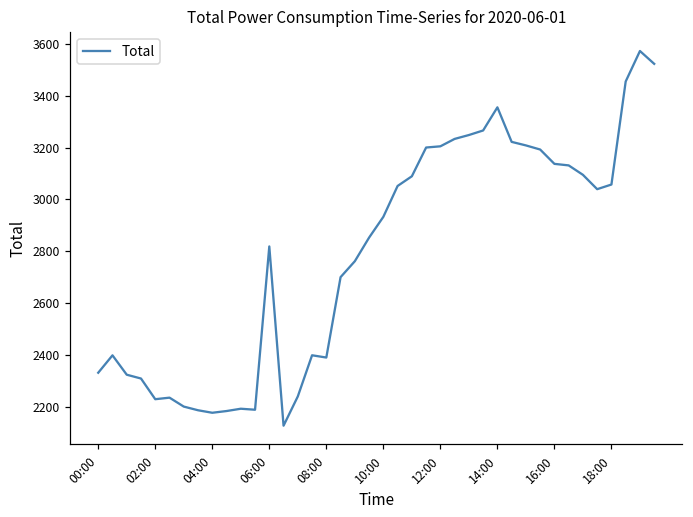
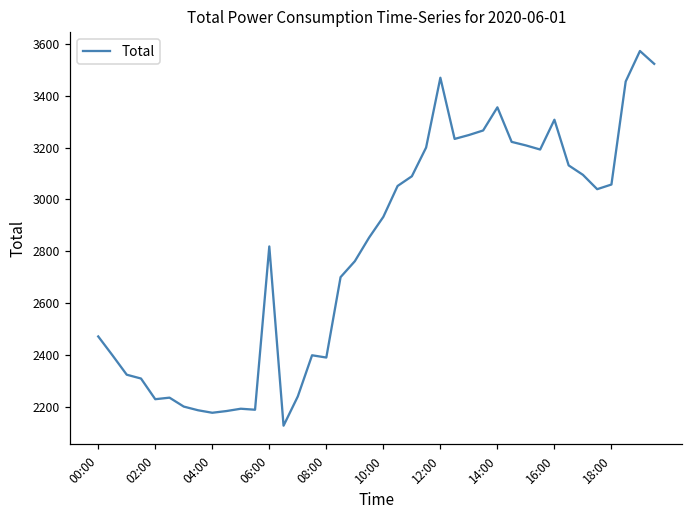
00:00: 2330 -> 2470
12:00: 3200 -> 3470
16:00: 3140 -> 3310
